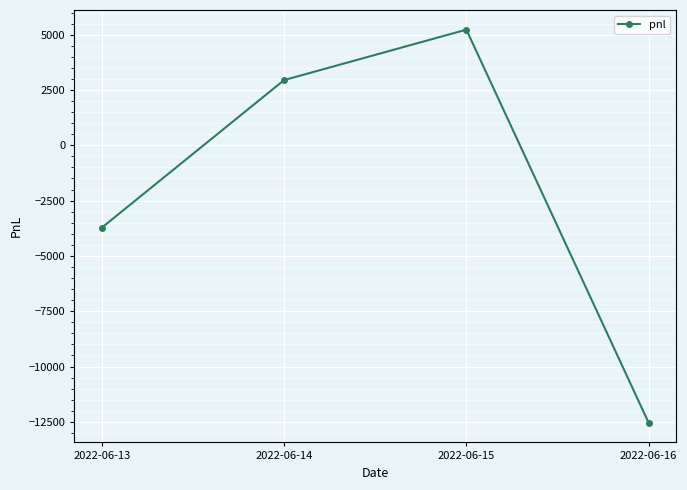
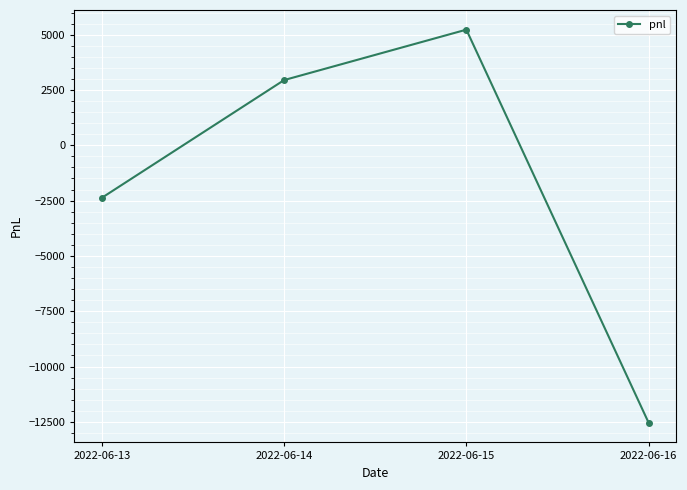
2022-06-13: -3700 -> -2400
